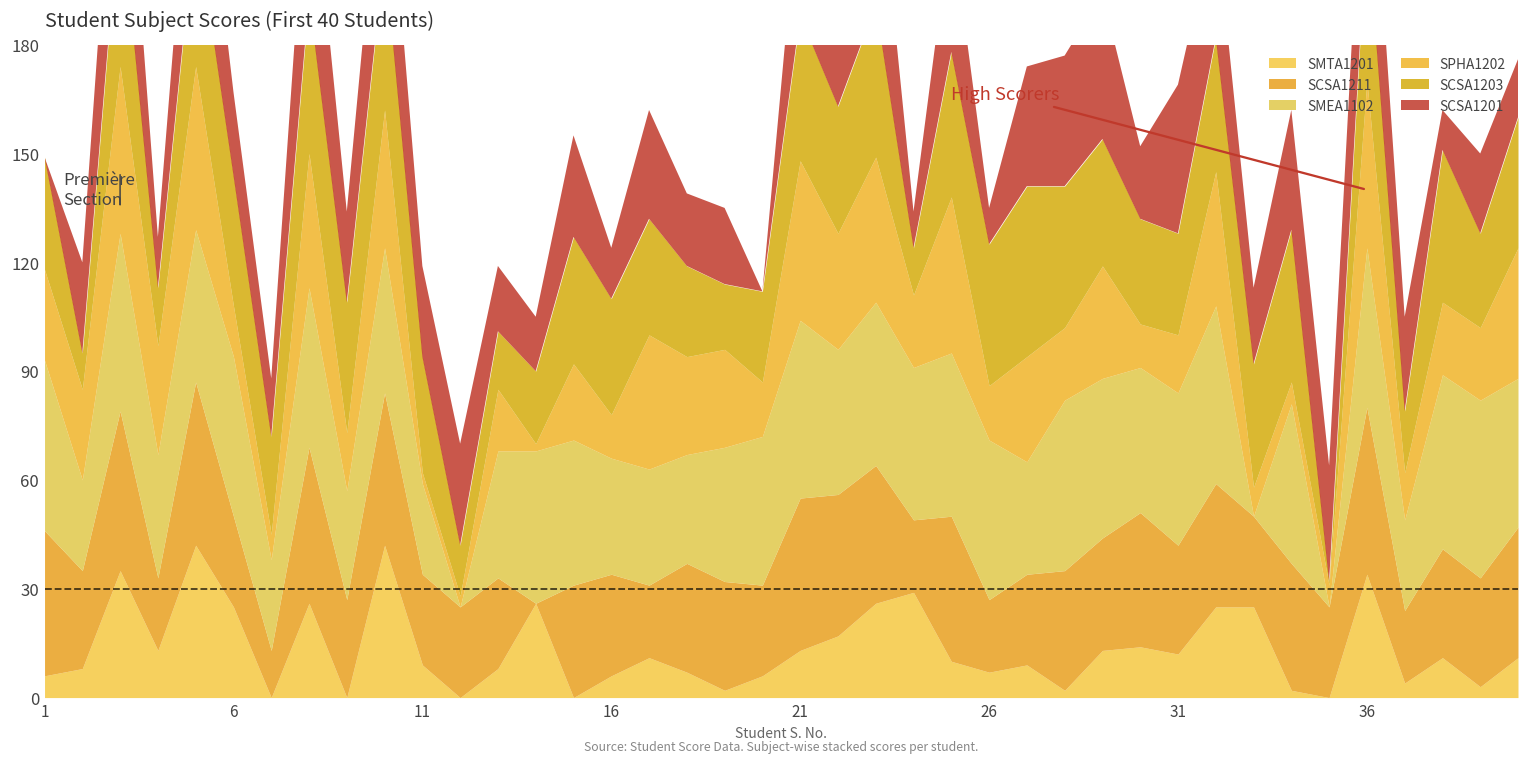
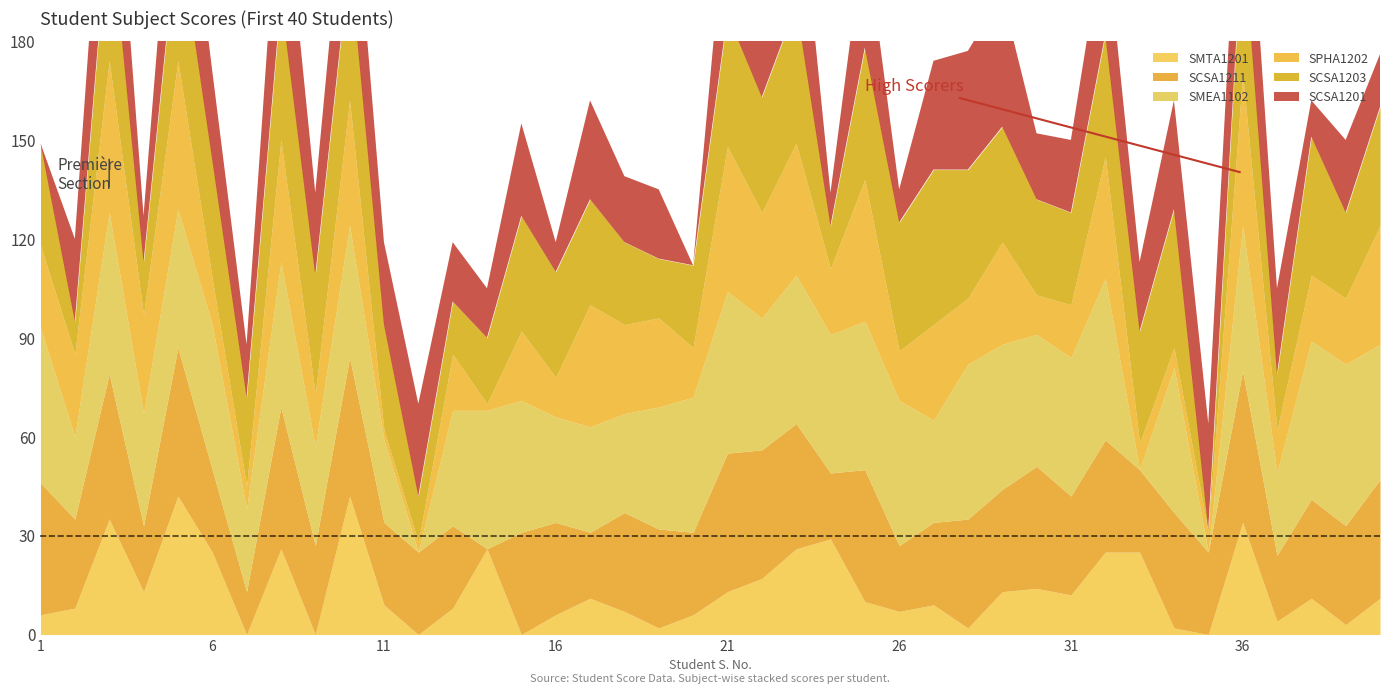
SCSA1201, 6: 23 -> 27
SCSA1201, 16: 14 -> 9
SCSA1201, 31: 41 -> 22
